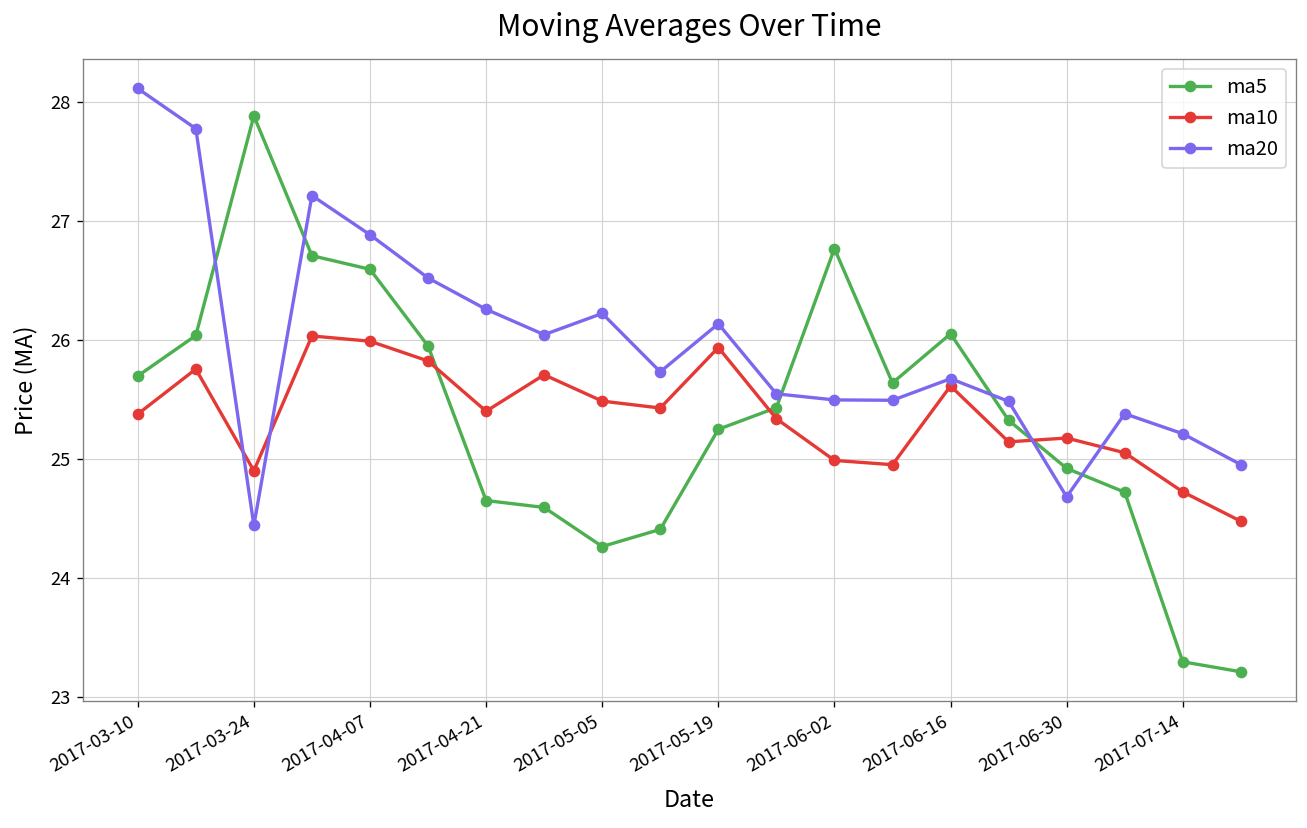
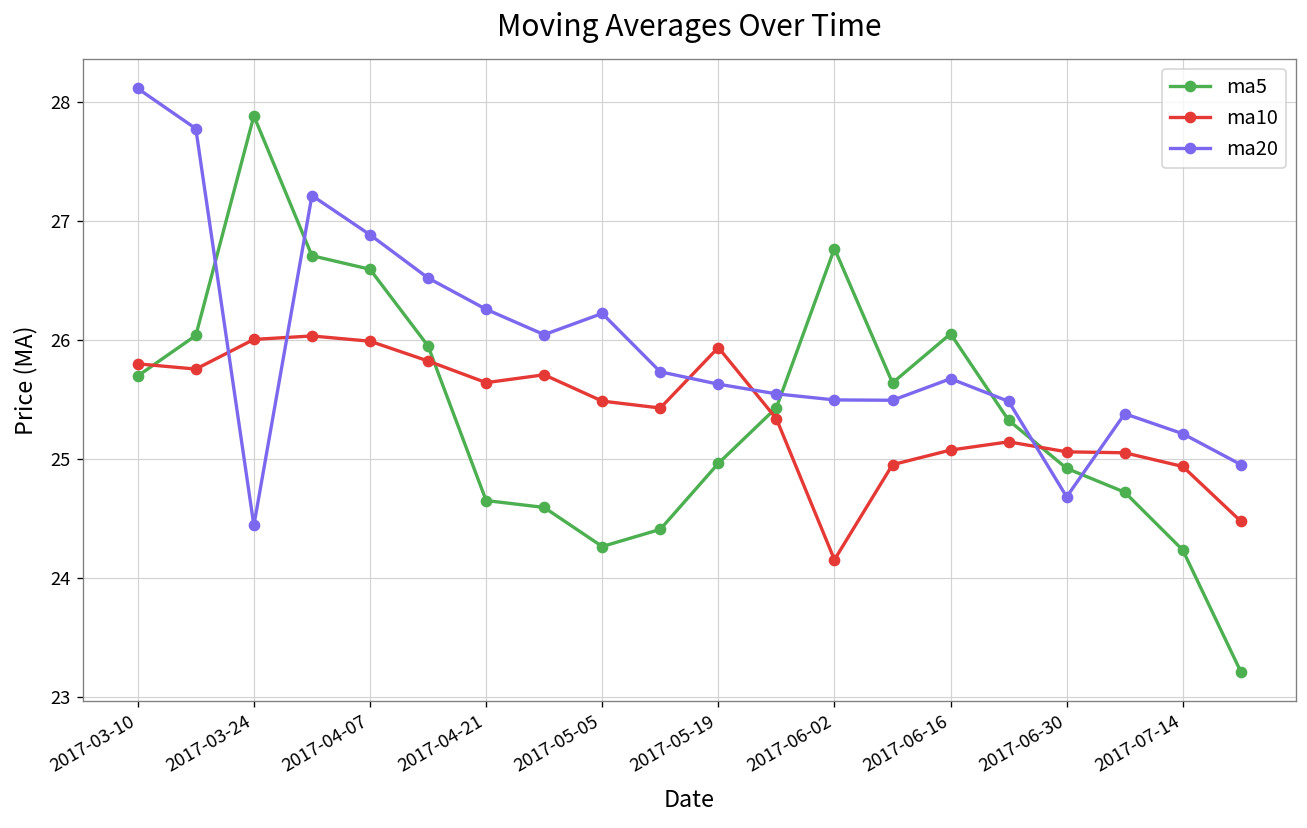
ma10, 2017-03-10: 25.4 -> 25.8
ma10, 2017-03-24: 24.9 -> 26.0
ma10, 2017-04-21: 25.4 -> 25.6
ma5, 2017-05-19: 25.2 -> 25.0
ma20, 2017-05-19: 26.1 -> 25.6
ma10, 2017-06-02: 25.0 -> 24.2
ma10, 2017-06-16: 25.6 -> 25.1
ma10, 2017-06-30: 25.2 -> 25.1
ma5, 2017-07-14: 23.3 -> 24.2
ma10, 2017-07-14: 24.7 -> 24.9
